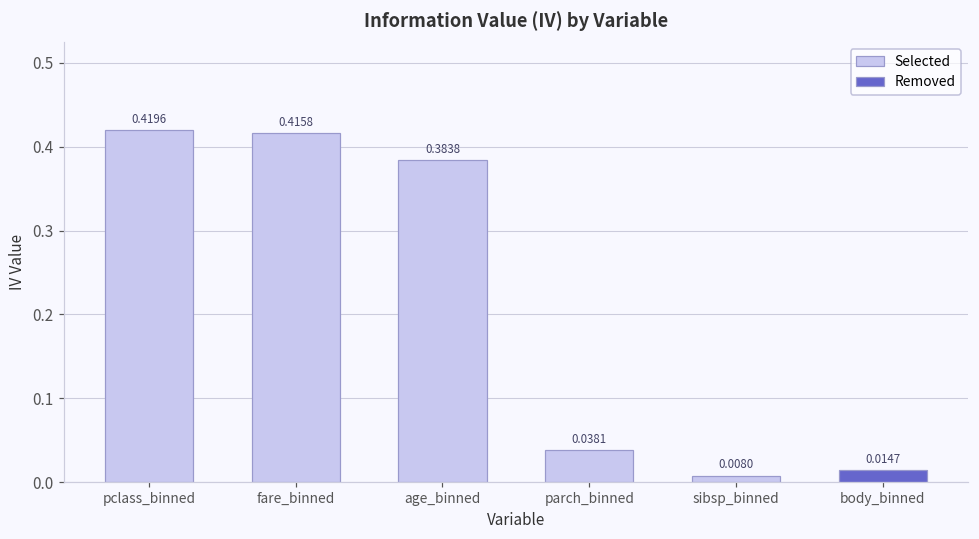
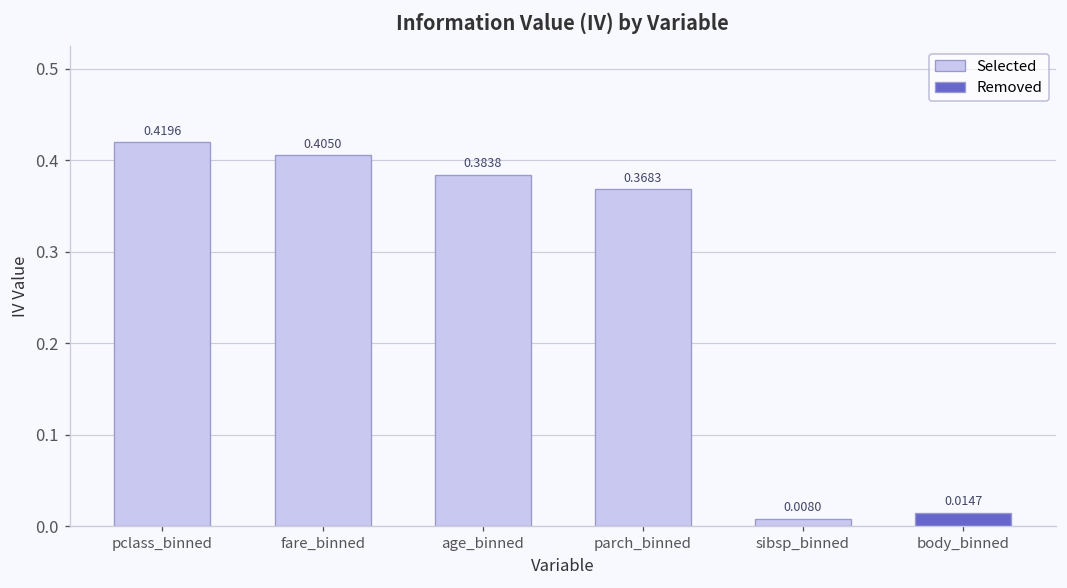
fare_binned: 0.4158 -> 0.4050
parch_binned: 0.0381 -> 0.3683
